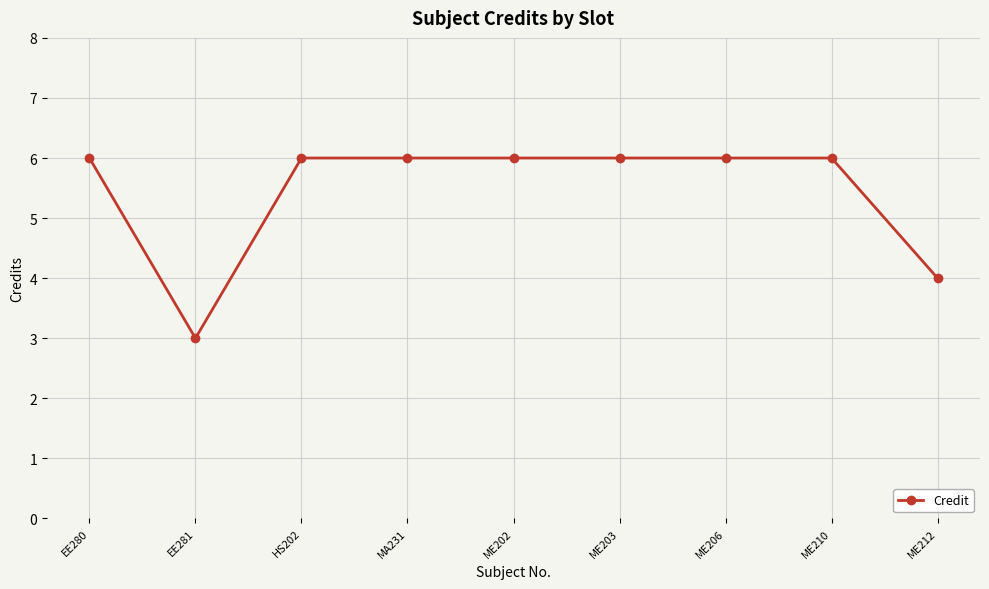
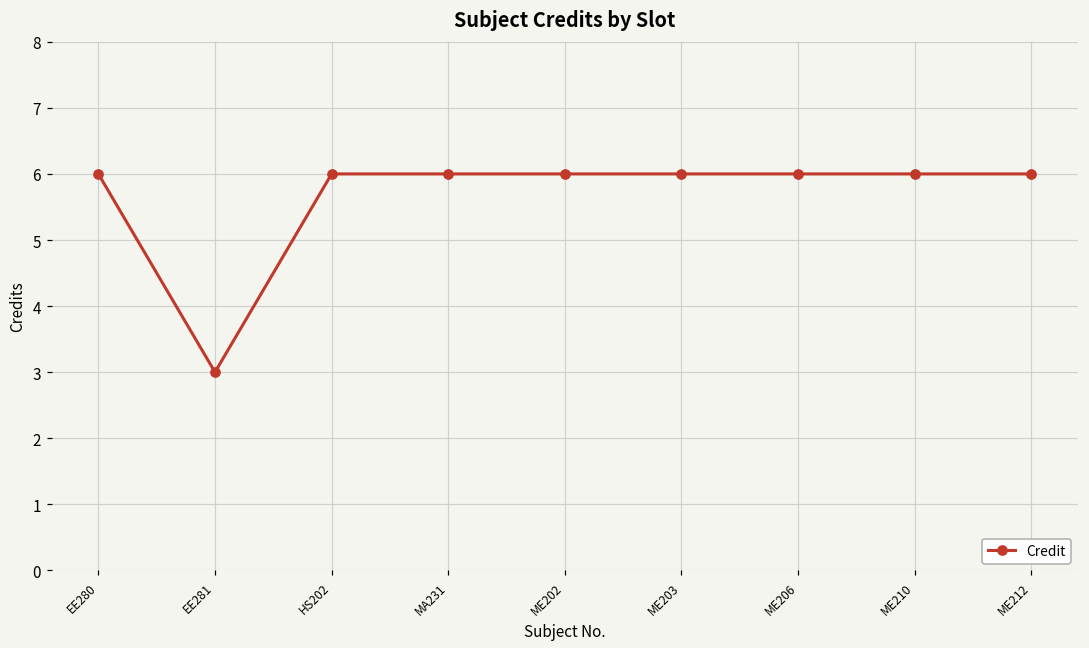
ME212: 4 -> 6
